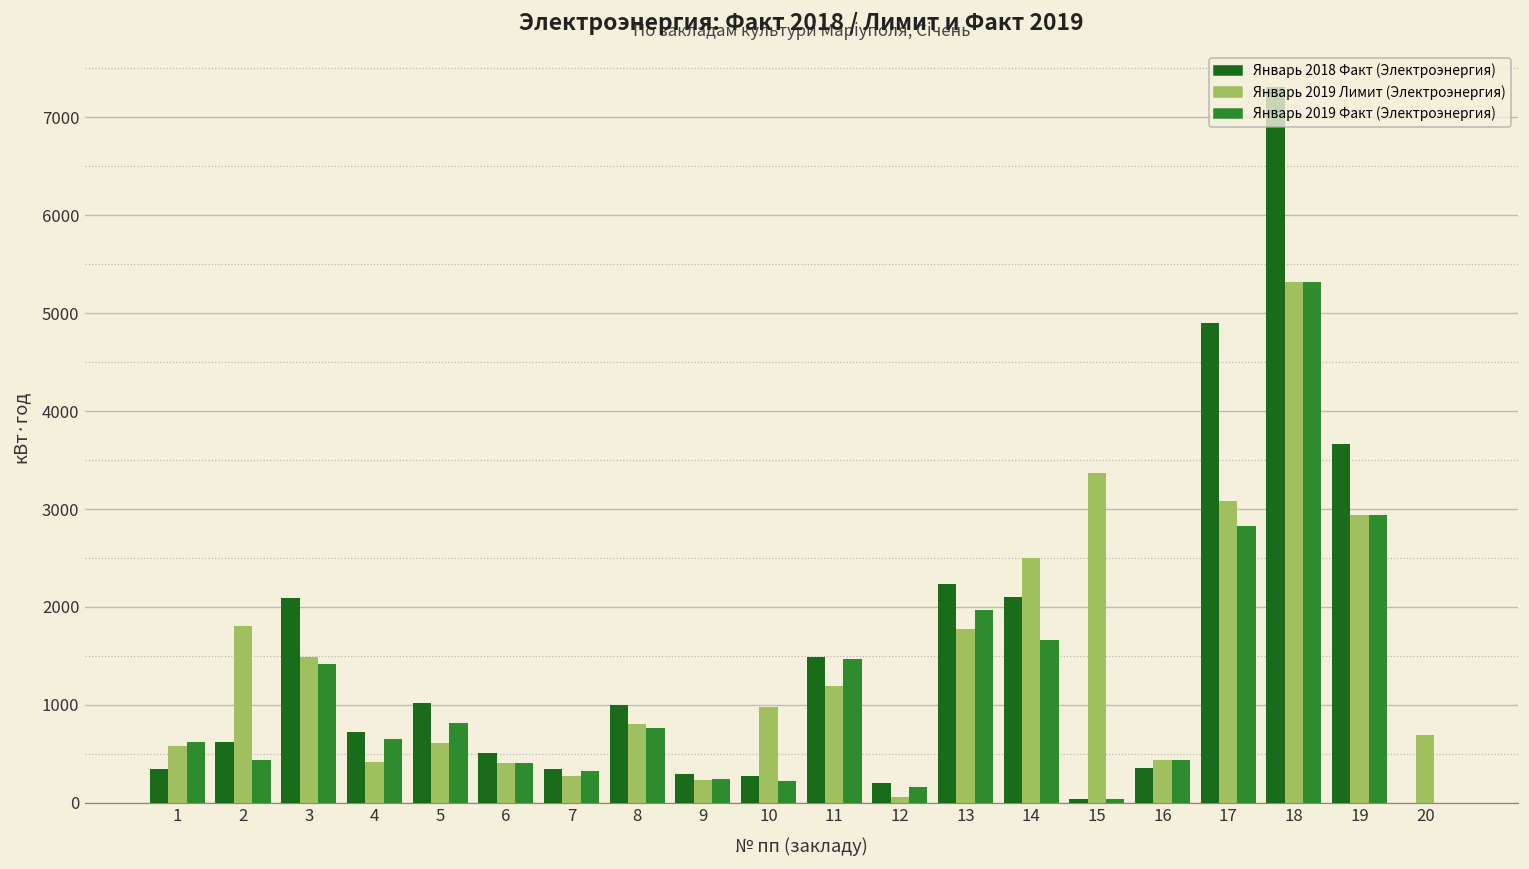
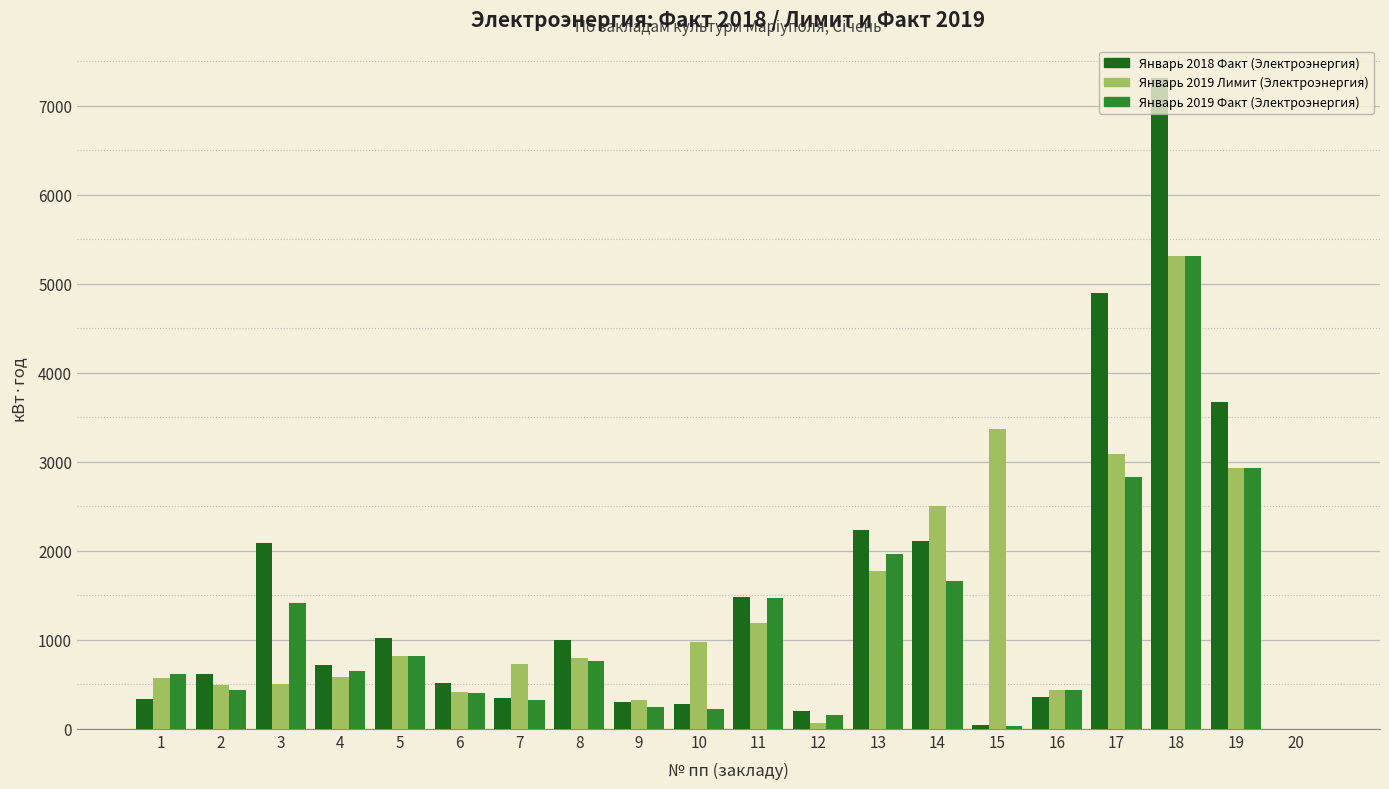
Январь 2019 Лимит (Электроэнергия), 2: 1800 -> 500
Январь 2019 Лимит (Электроэнергия), 3: 1500 -> 500
Январь 2019 Лимит (Электроэнергия), 4: 400 -> 600
Январь 2019 Лимит (Электроэнергия), 5: 600 -> 800
Январь 2019 Лимит (Электроэнергия), 7: 300 -> 700
Январь 2019 Лимит (Электроэнергия), 9: 200 -> 300
Январь 2019 Лимит (Электроэнергия), 20: 700 -> 0
